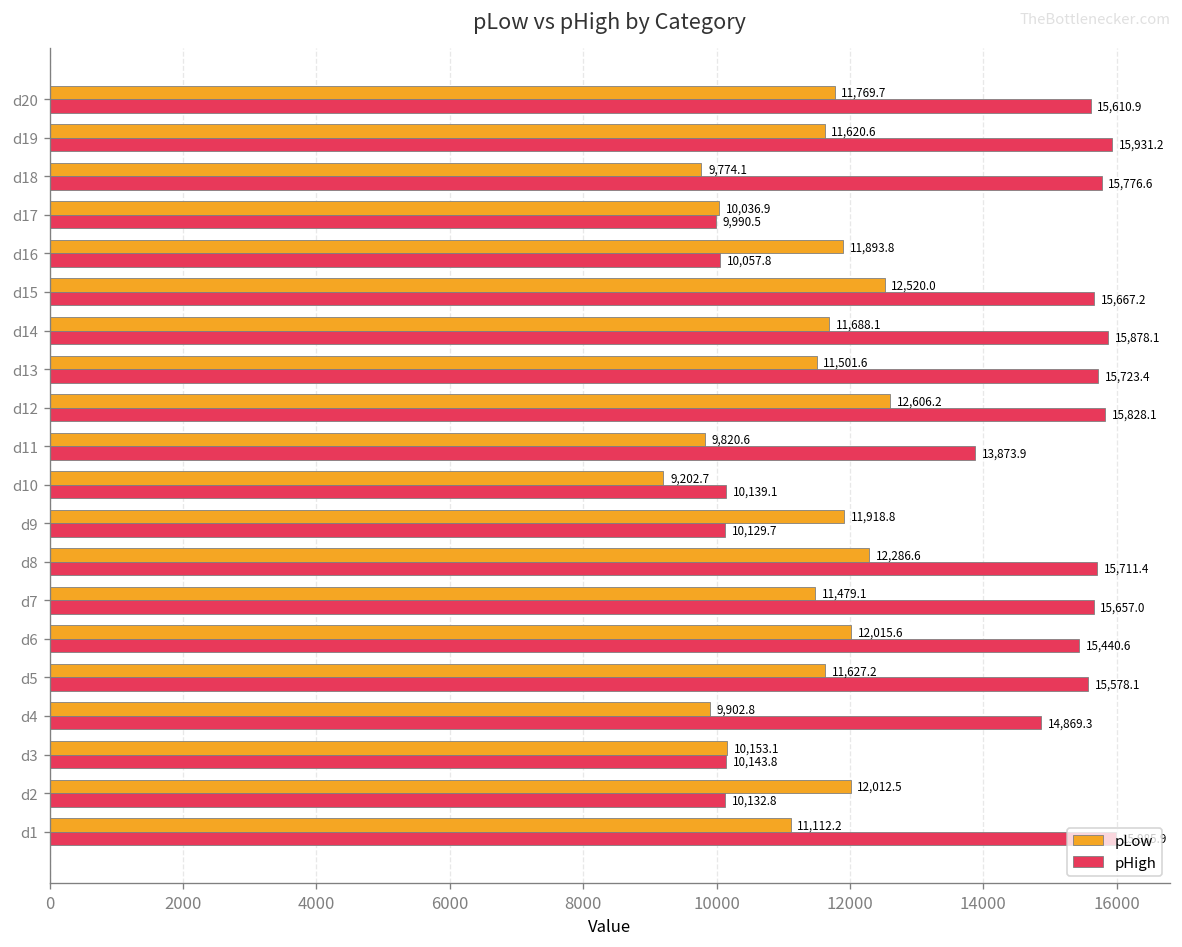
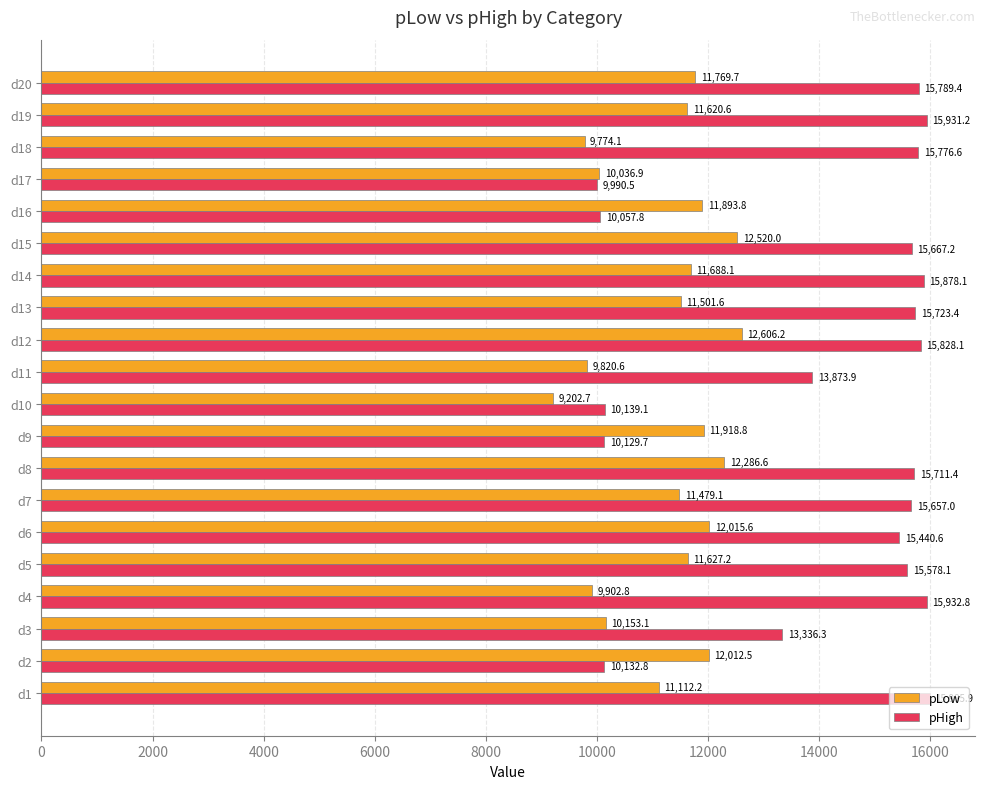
pHigh, d20: 15,610.9 -> 15,789.4
pHigh, d4: 14,869.3 -> 15,932.8
pHigh, d3: 10,143.8 -> 13,336.3
